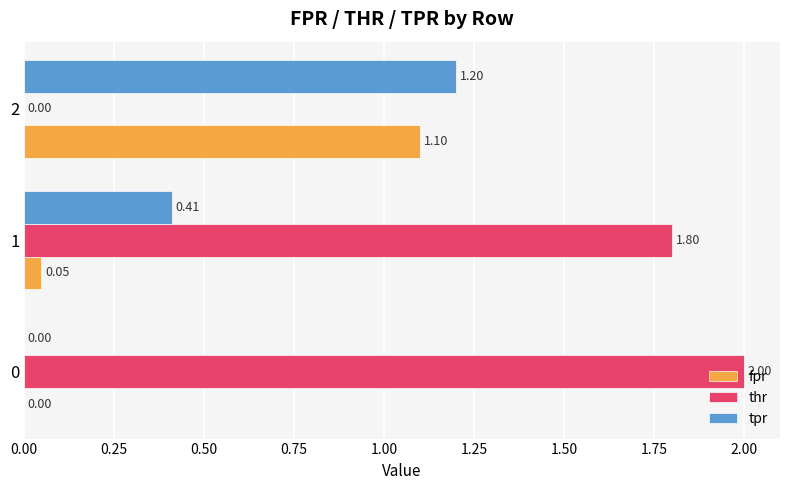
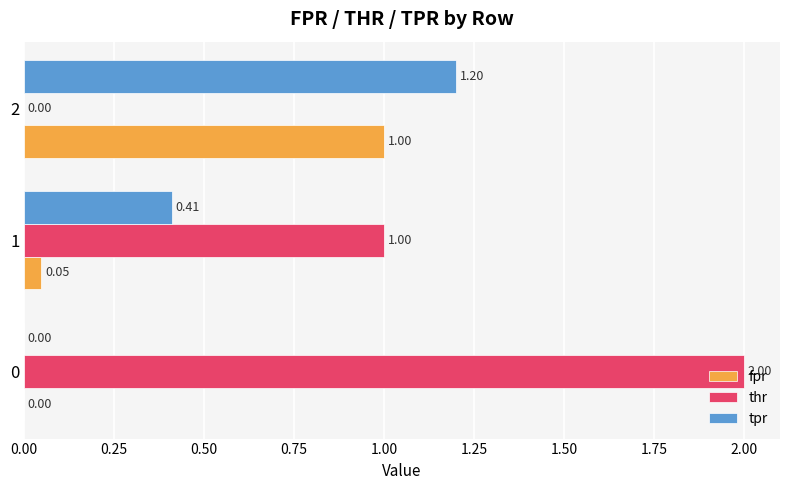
fpr, 2: 1.10 -> 1.00
thr, 1: 1.80 -> 1.00
